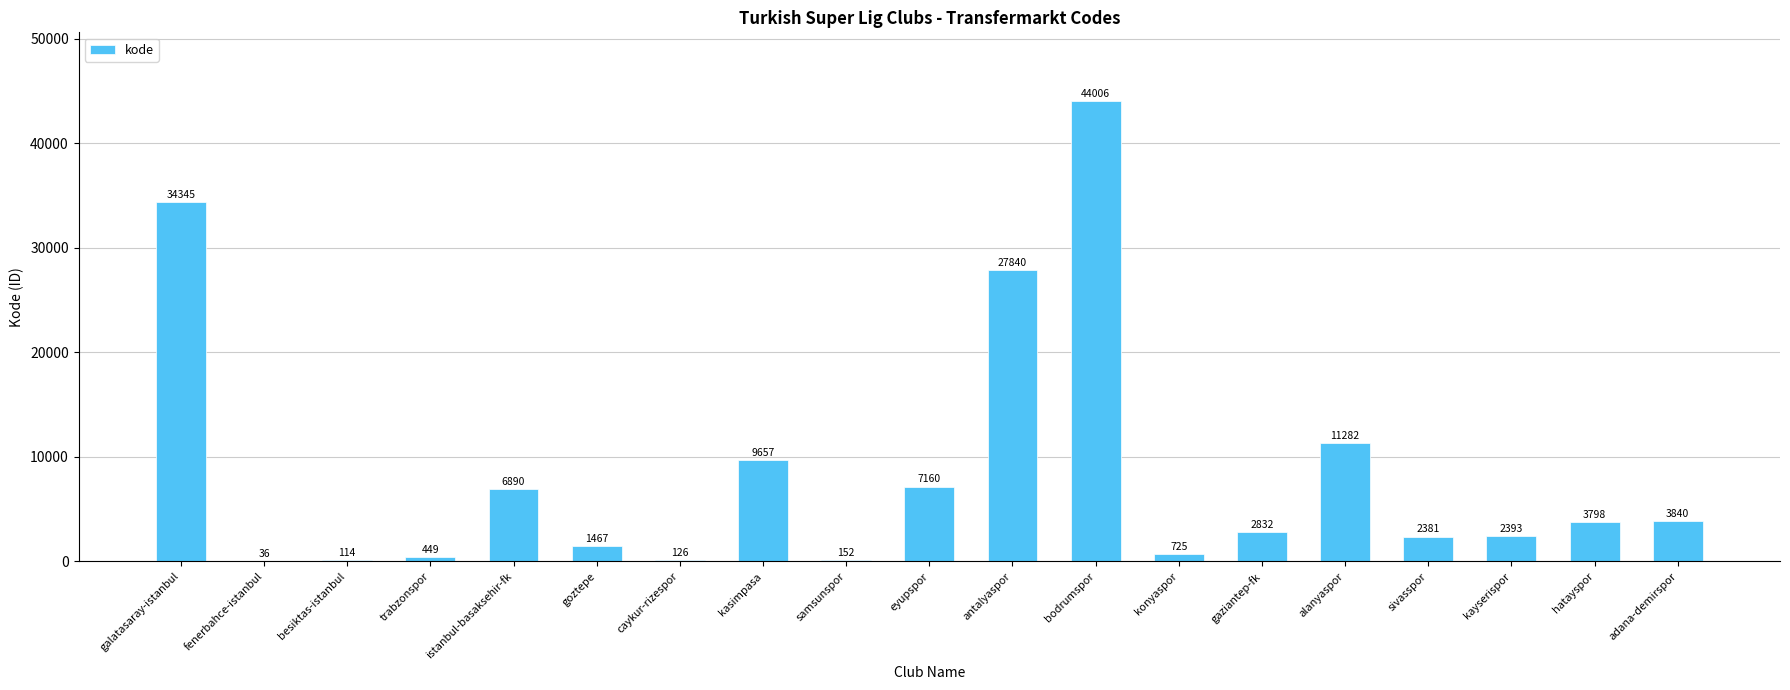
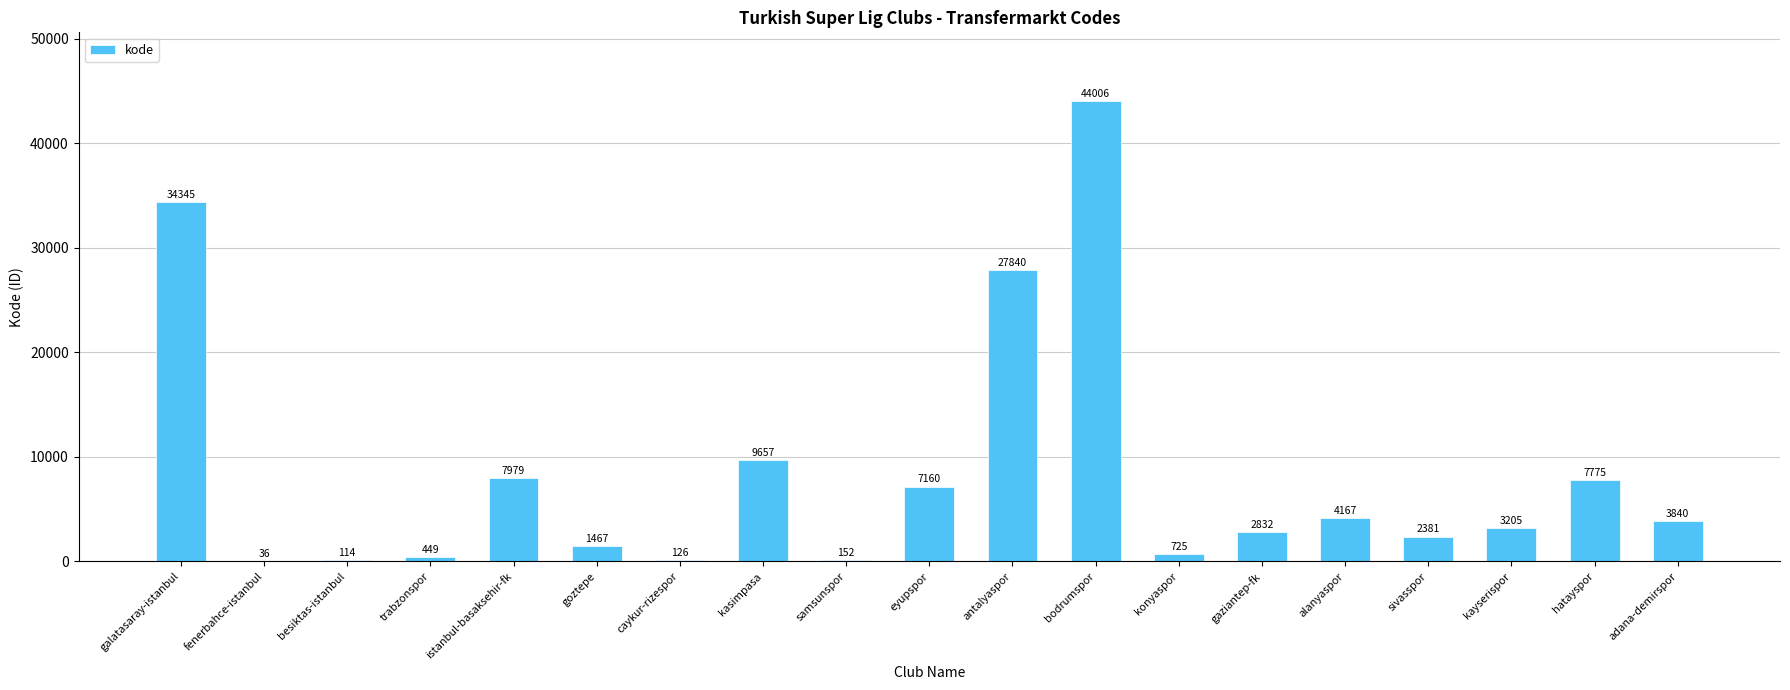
istanbul-basaksehir-fk: 6890 -> 7979
alanyaspor: 11282 -> 4167
kayserispor: 2393 -> 3205
hatayspor: 3798 -> 7775
